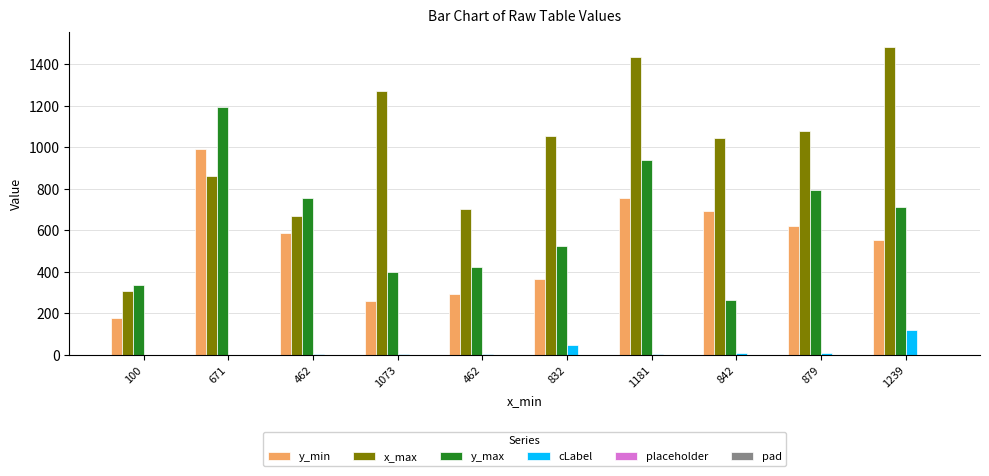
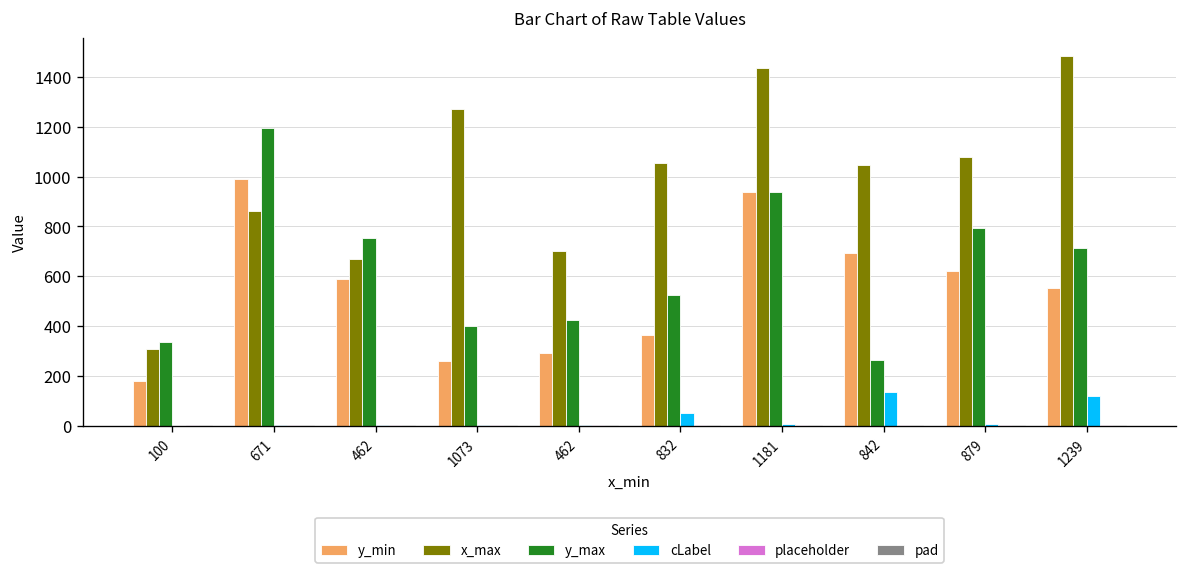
y_min, 1181: 760 -> 940
cLabel, 842: 10 -> 130
